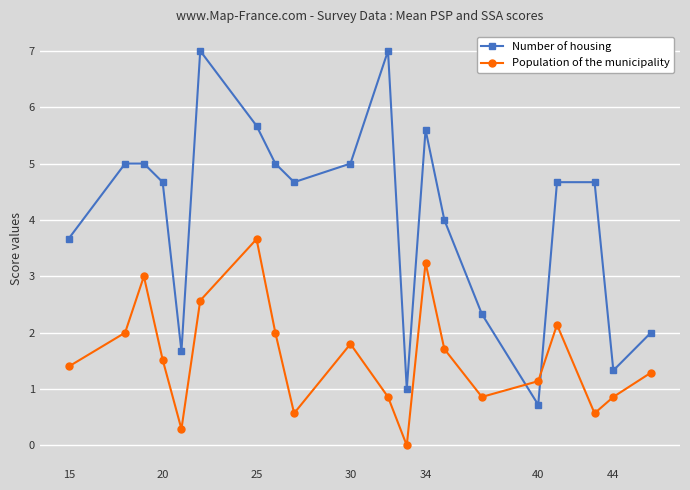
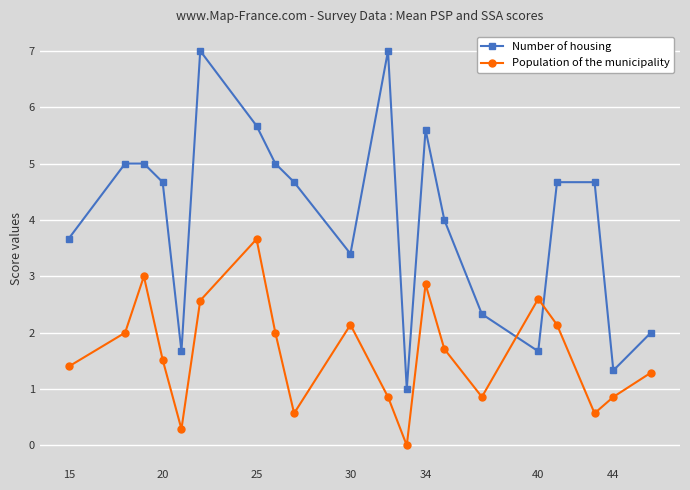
Number of housing, 30: 5.0 -> 3.4
Population of the municipality, 30: 1.8 -> 2.1
Population of the municipality, 34: 3.2 -> 2.9
Number of housing, 40: 0.7 -> 1.7
Population of the municipality, 40: 1.1 -> 2.6
